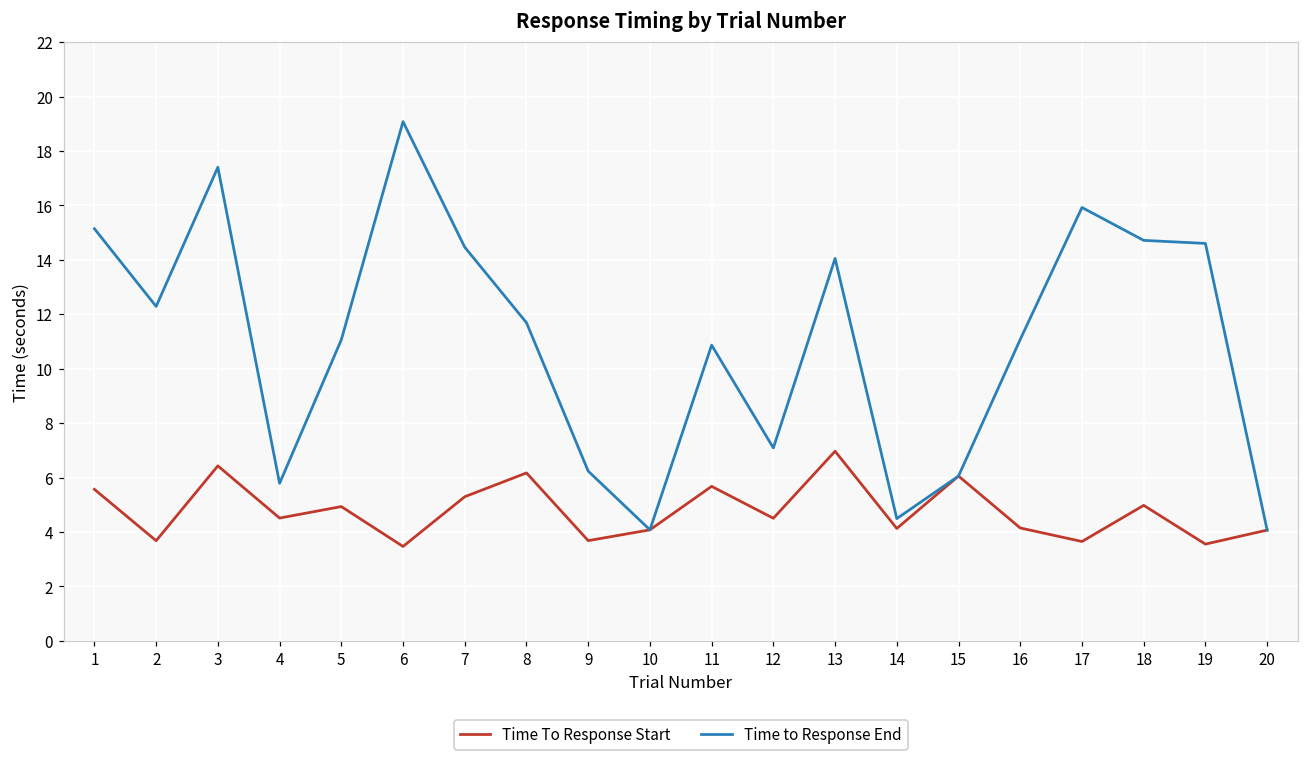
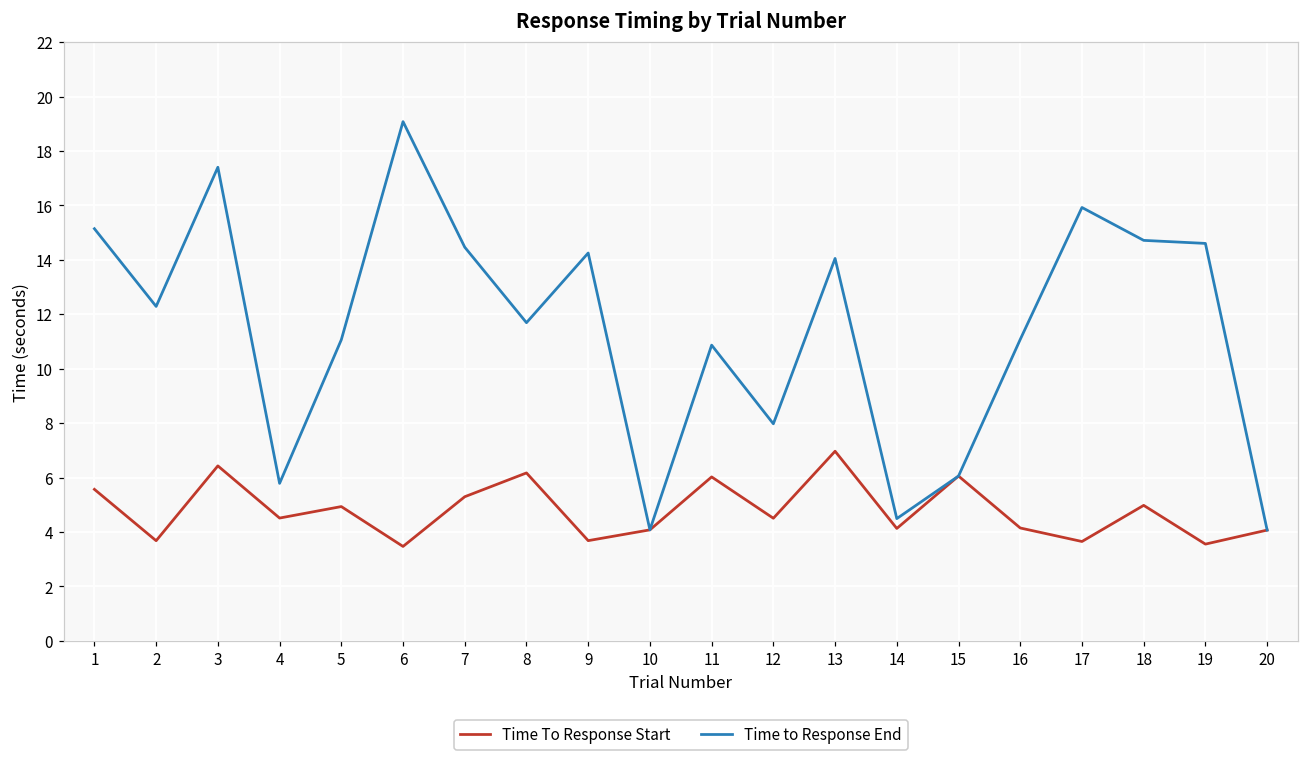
Time to Response End, 9: 6.2 -> 14.3
Time To Response Start, 11: 5.7 -> 6.0
Time to Response End, 12: 7.1 -> 8.0
